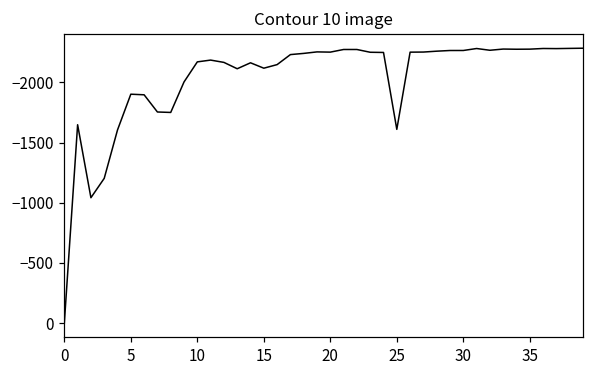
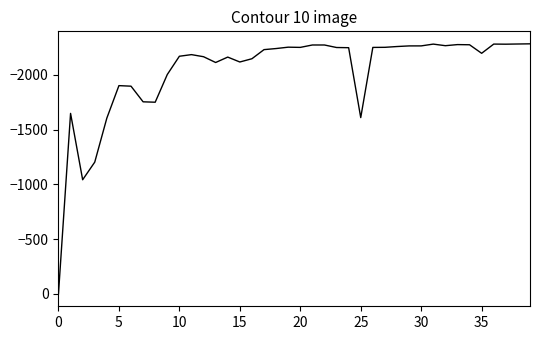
35: -2280 -> -2200
